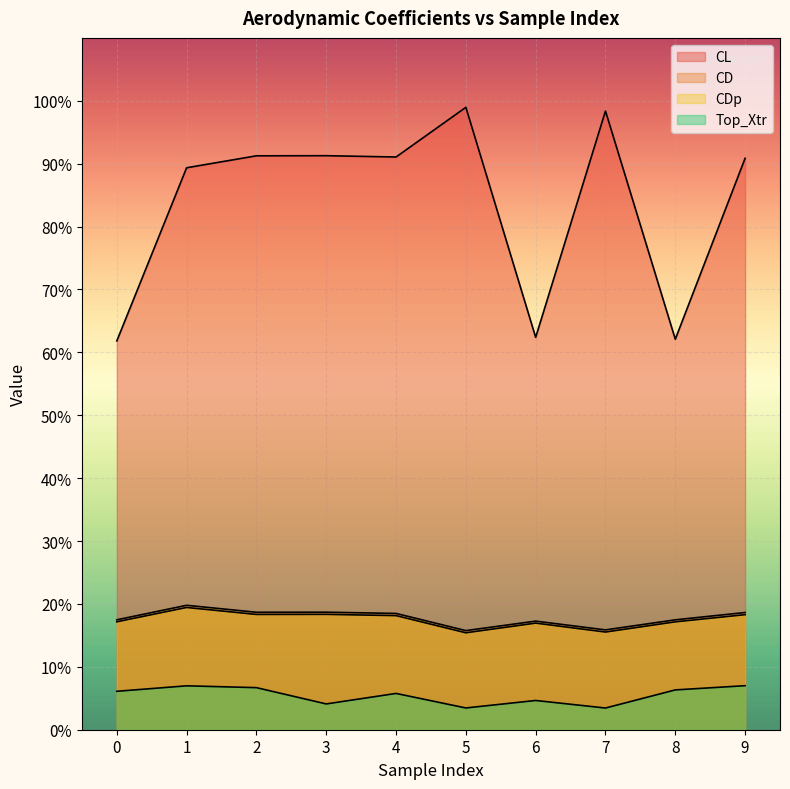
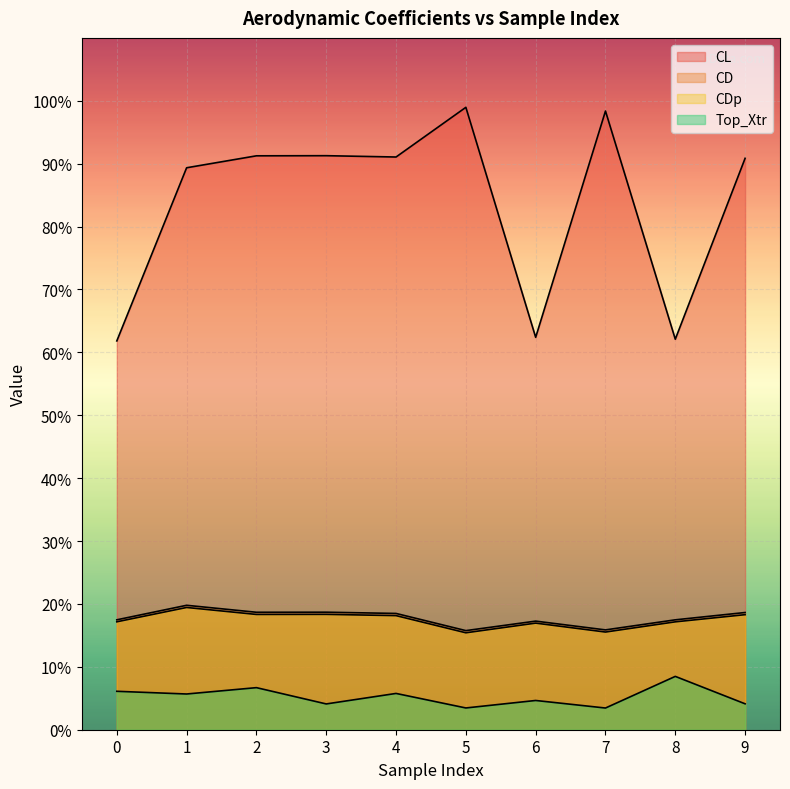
Top_Xtr, 1: 7% -> 6%
Top_Xtr, 8: 6% -> 8%
Top_Xtr, 9: 7% -> 4%
